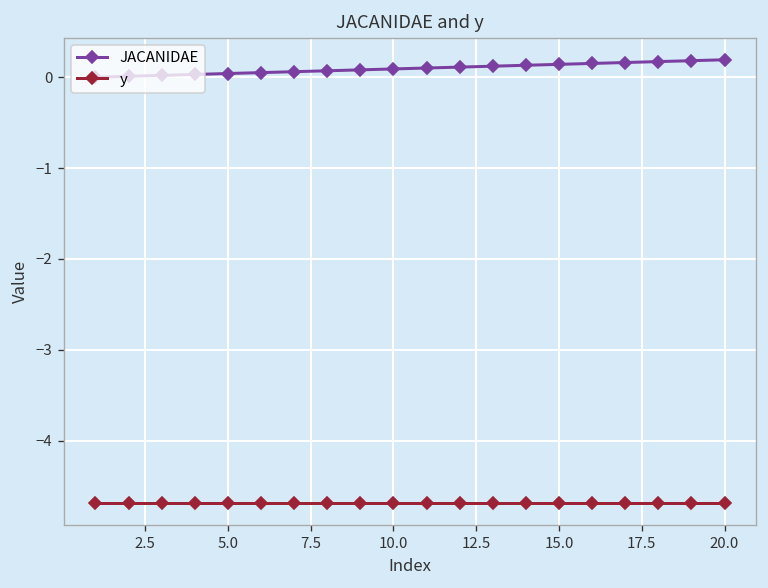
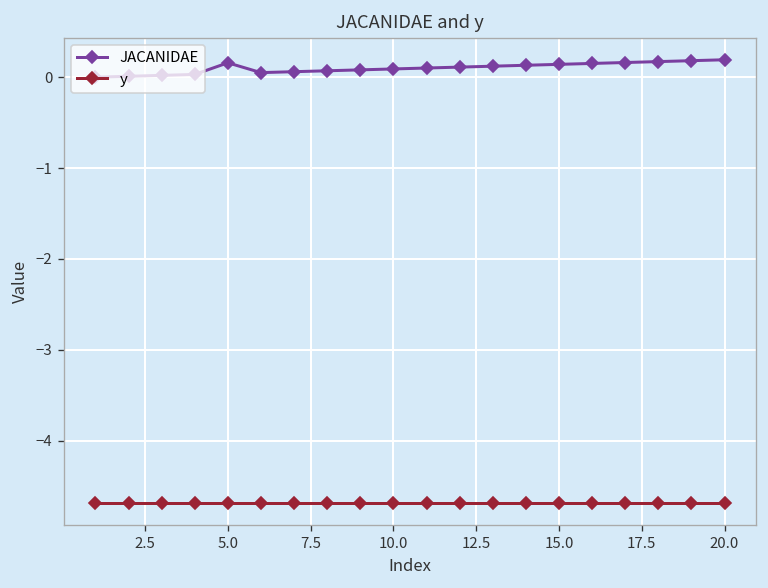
JACANIDAE, 5.0: 0.0 -> 0.2
